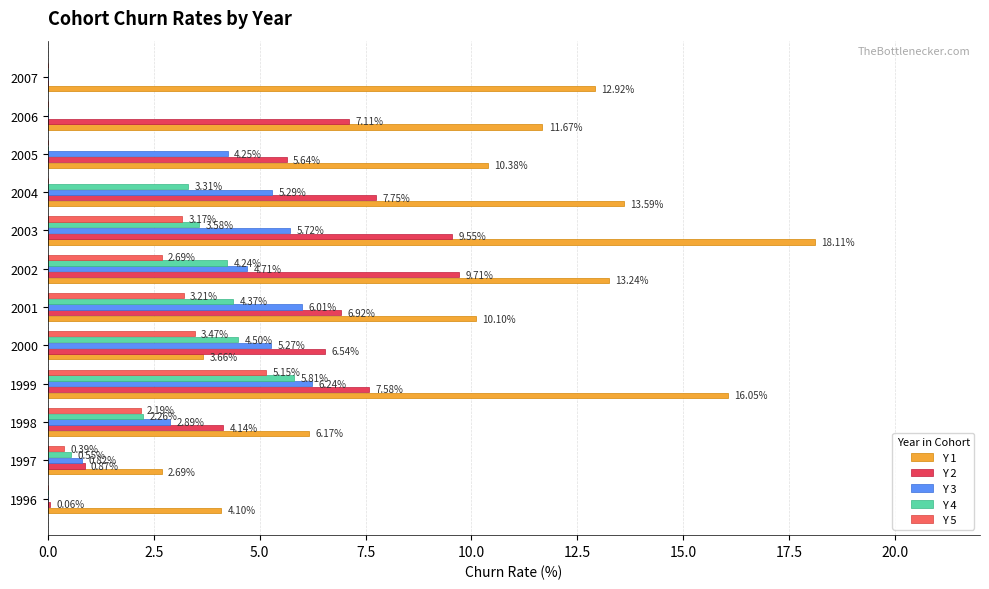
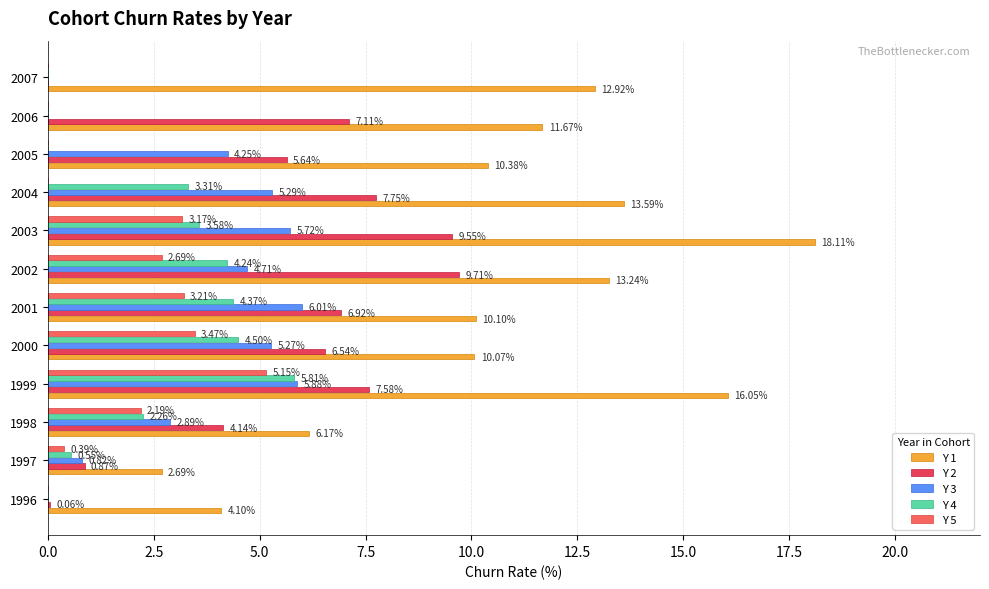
Y 1, 2000: 3.66% -> 10.07%
Y 3, 1999: 6.24% -> 5.88%
